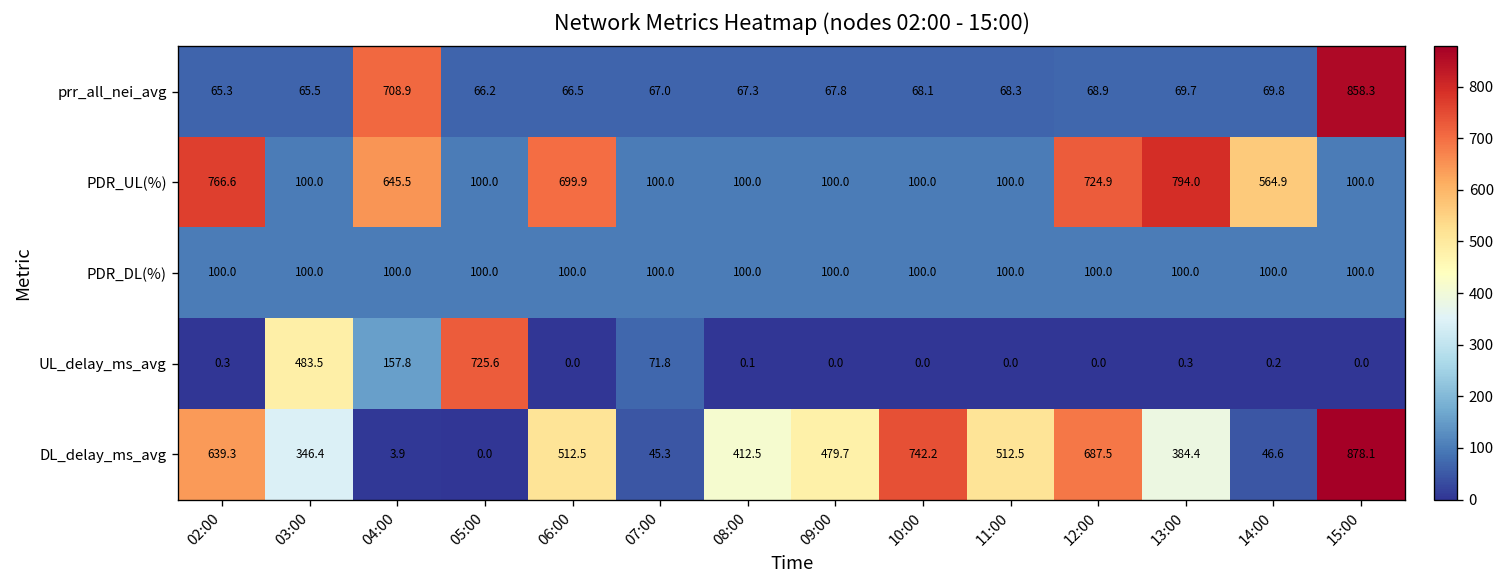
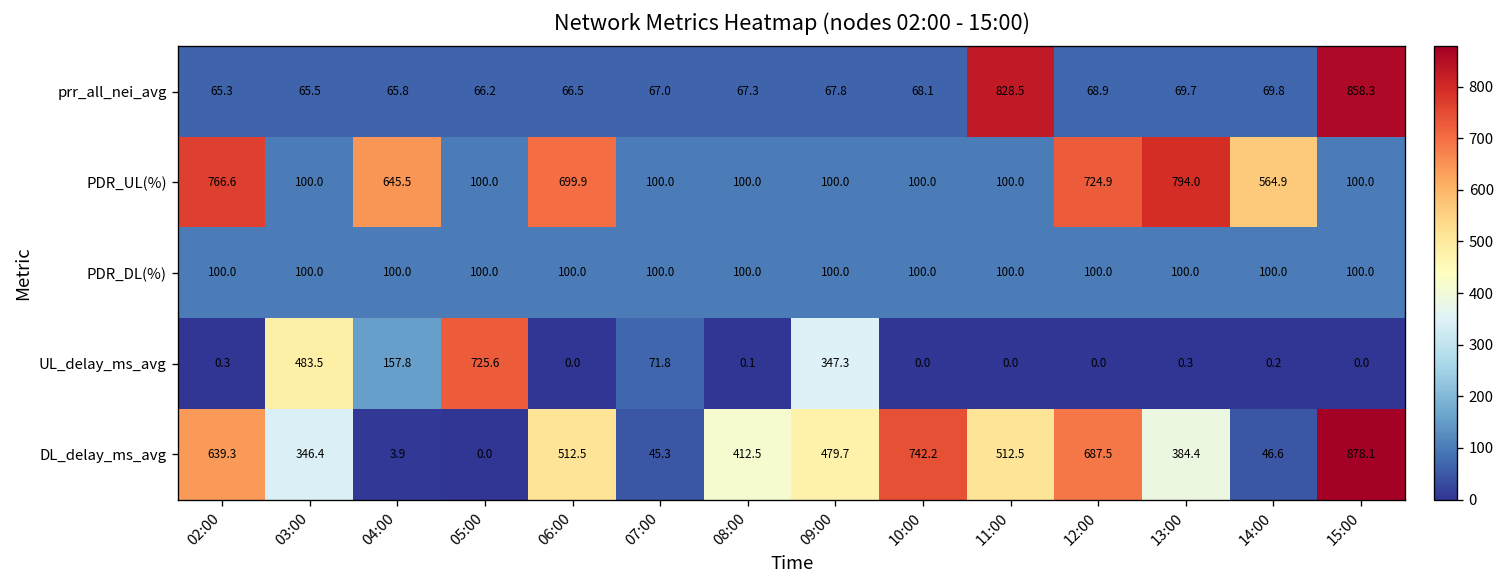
prr_all_nei_avg, 04:00: 708.9 -> 65.8
prr_all_nei_avg, 11:00: 68.3 -> 828.5
UL_delay_ms_avg, 09:00: 0.0 -> 347.3
